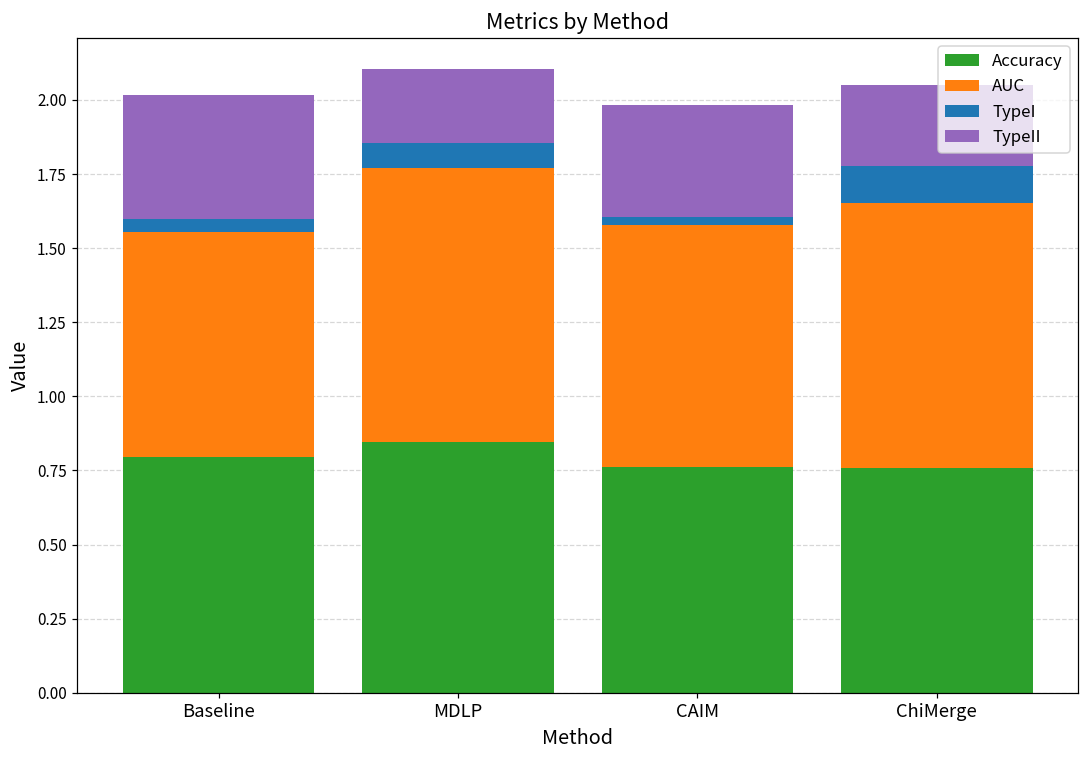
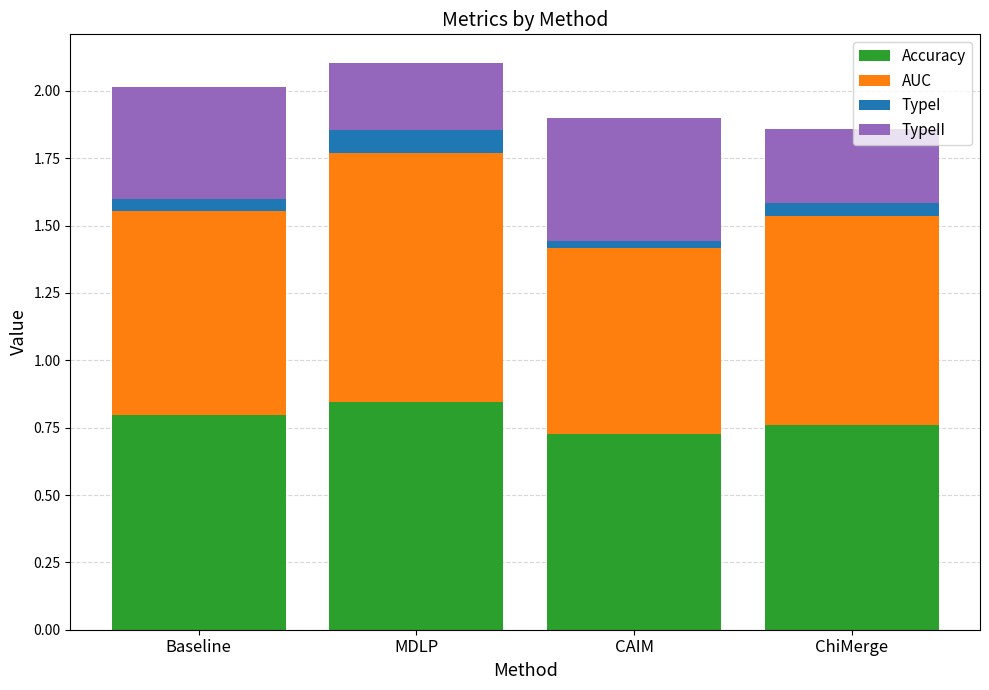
Accuracy, CAIM: 0.76 -> 0.73
AUC, CAIM: 0.82 -> 0.69
TypeII, CAIM: 0.38 -> 0.46
AUC, ChiMerge: 0.89 -> 0.78
TypeI, ChiMerge: 0.12 -> 0.05
